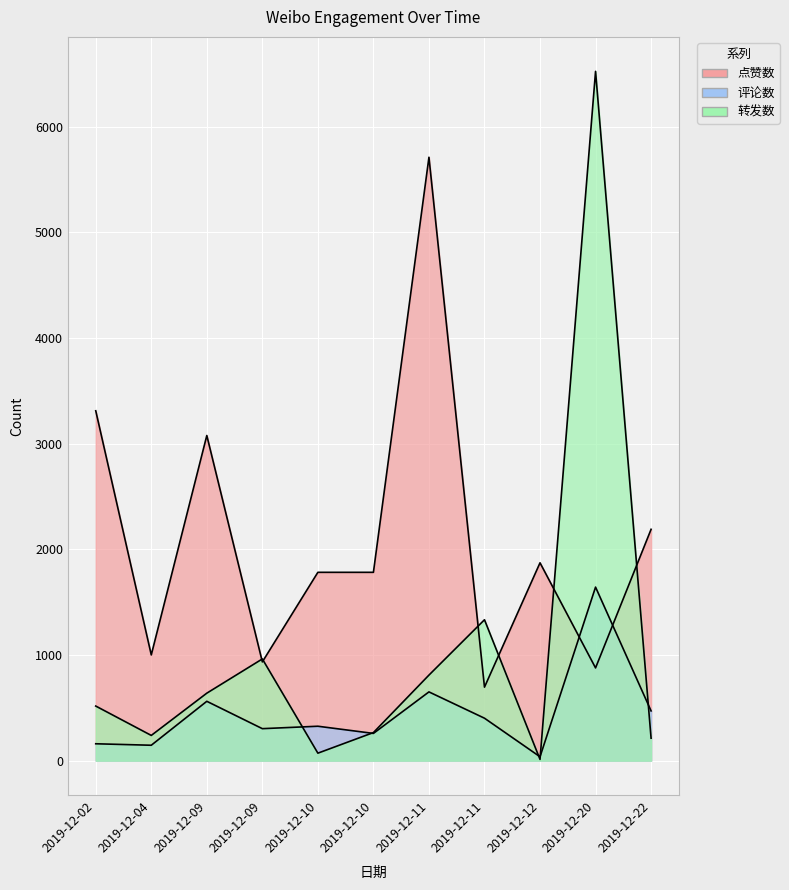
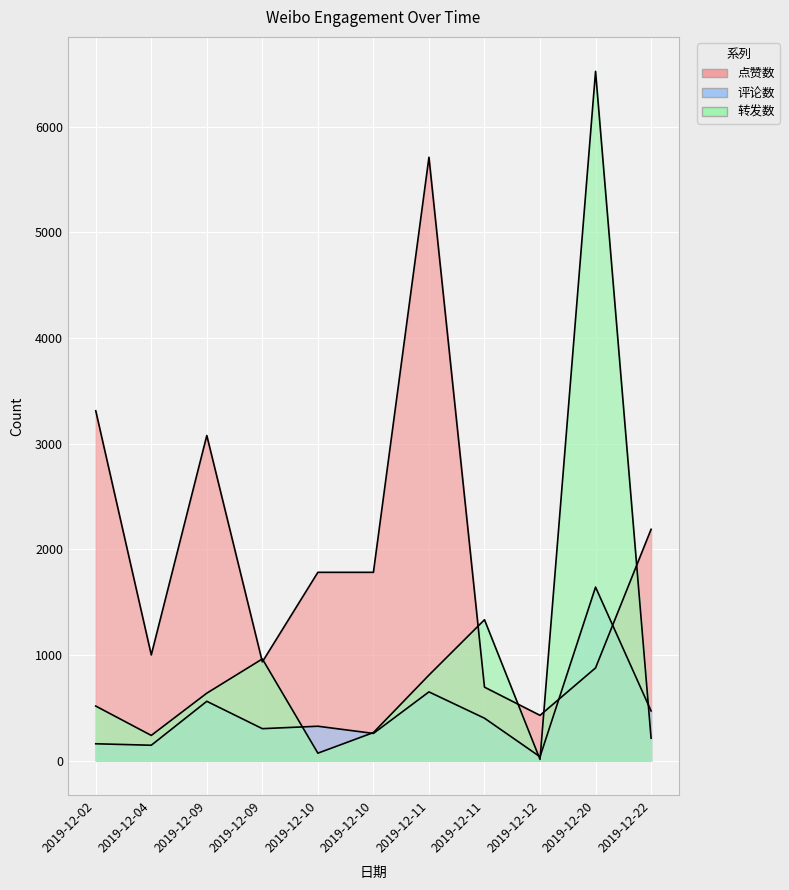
点赞数, 2019-12-12: 1870 -> 430
